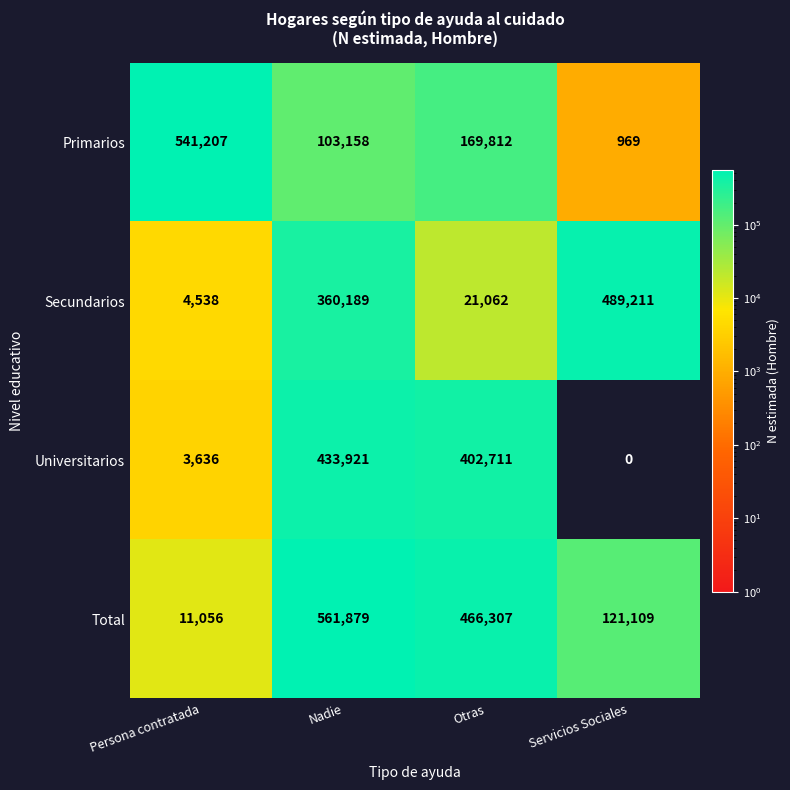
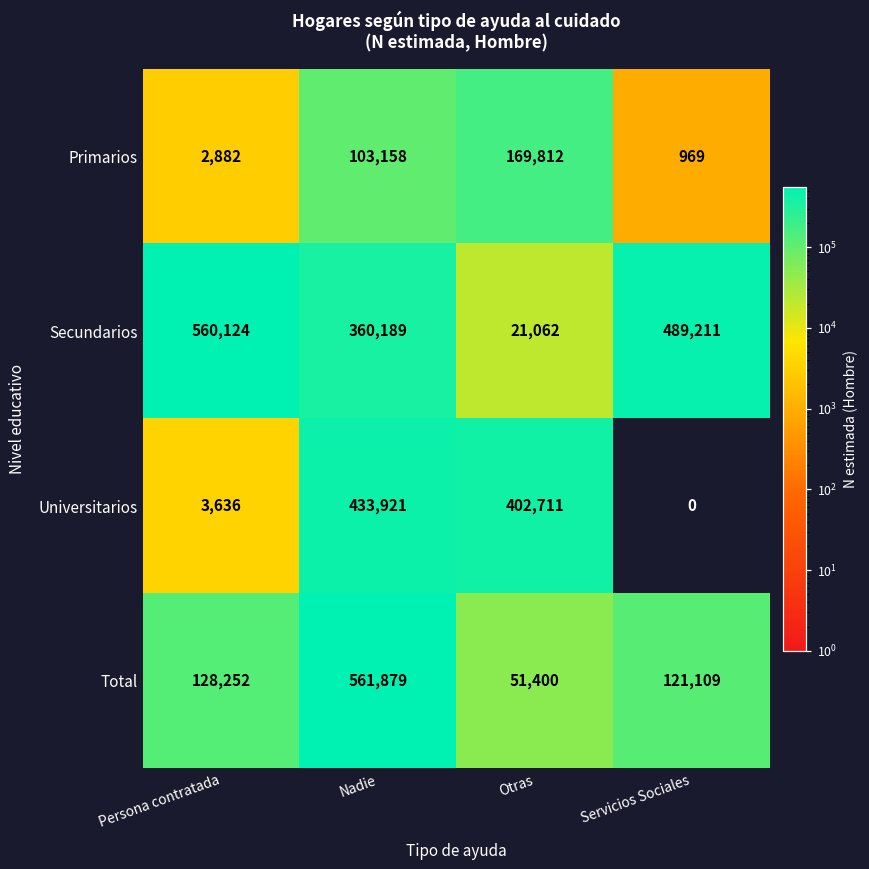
Primarios, Persona contratada: 541,207 -> 2,882
Secundarios, Persona contratada: 4,538 -> 560,124
Total, Persona contratada: 11,056 -> 128,252
Total, Otras: 466,307 -> 51,400
